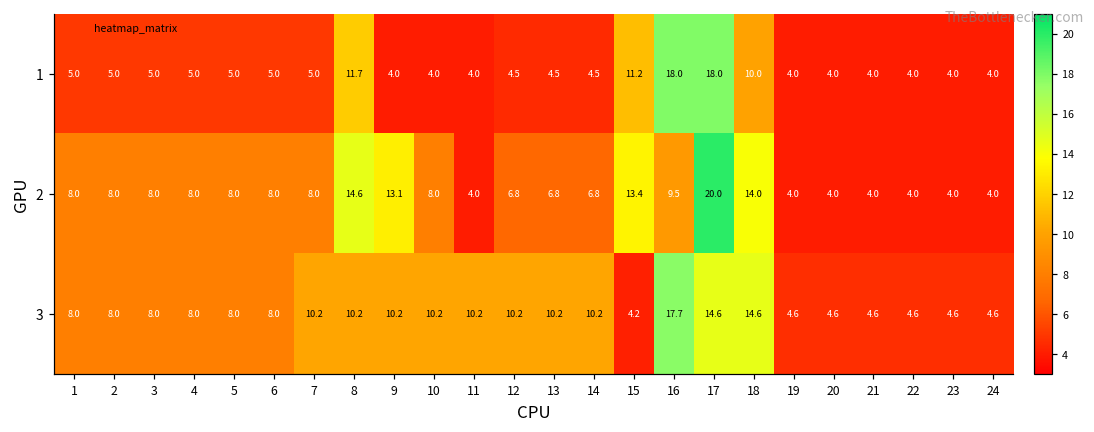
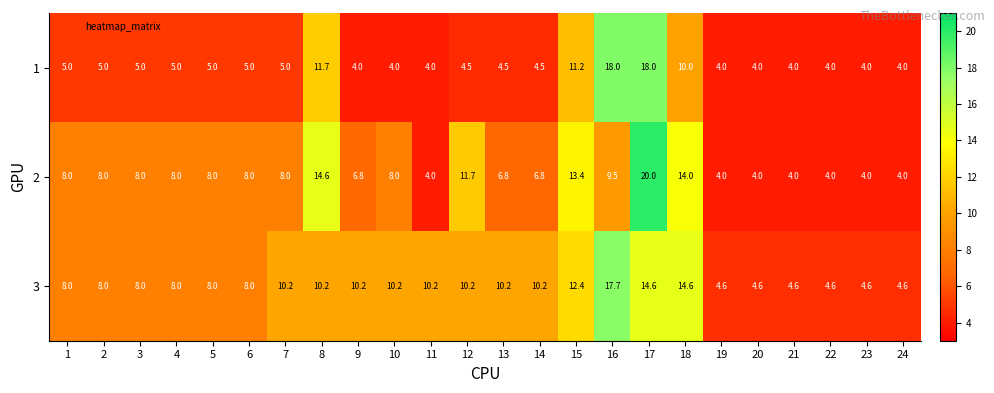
2, 9: 13.1 -> 6.8
2, 12: 6.8 -> 11.7
3, 15: 4.2 -> 12.4
